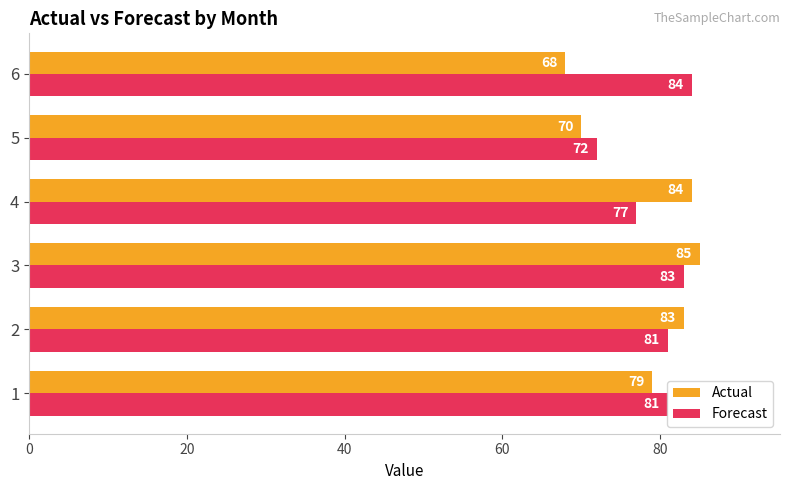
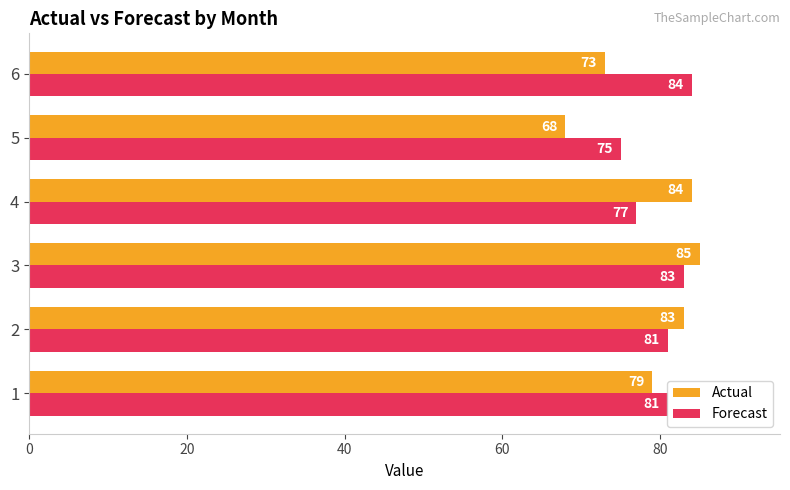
Actual, 6: 68 -> 73
Actual, 5: 70 -> 68
Forecast, 5: 72 -> 75
